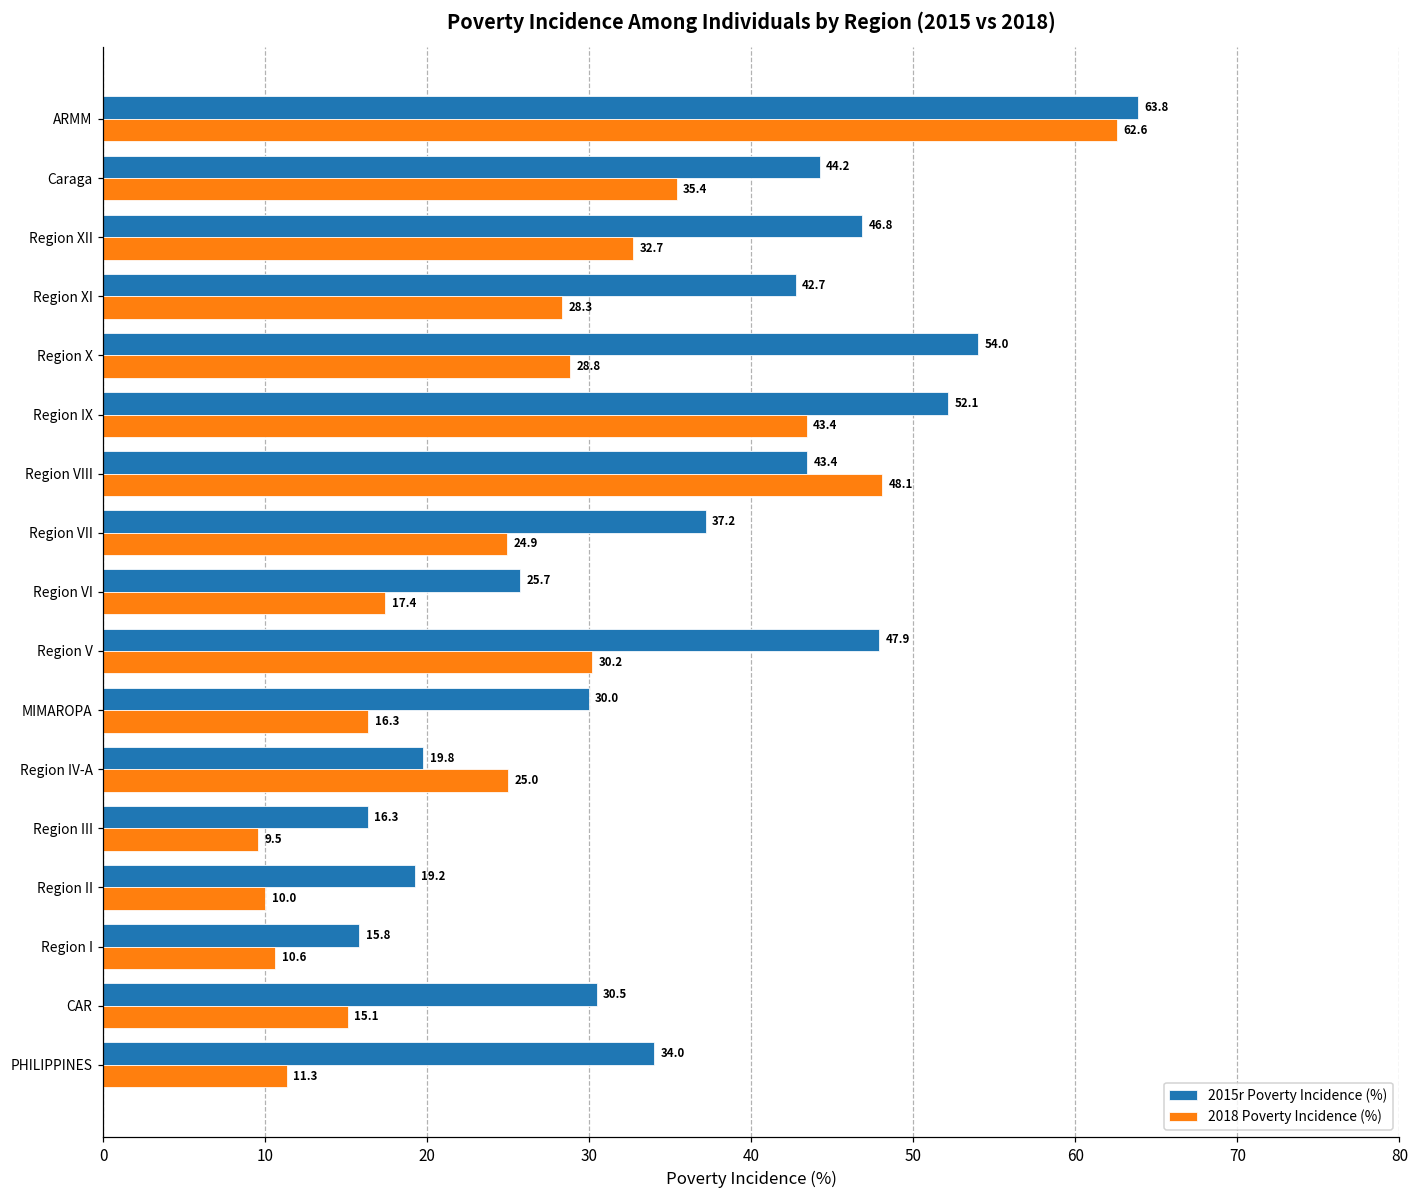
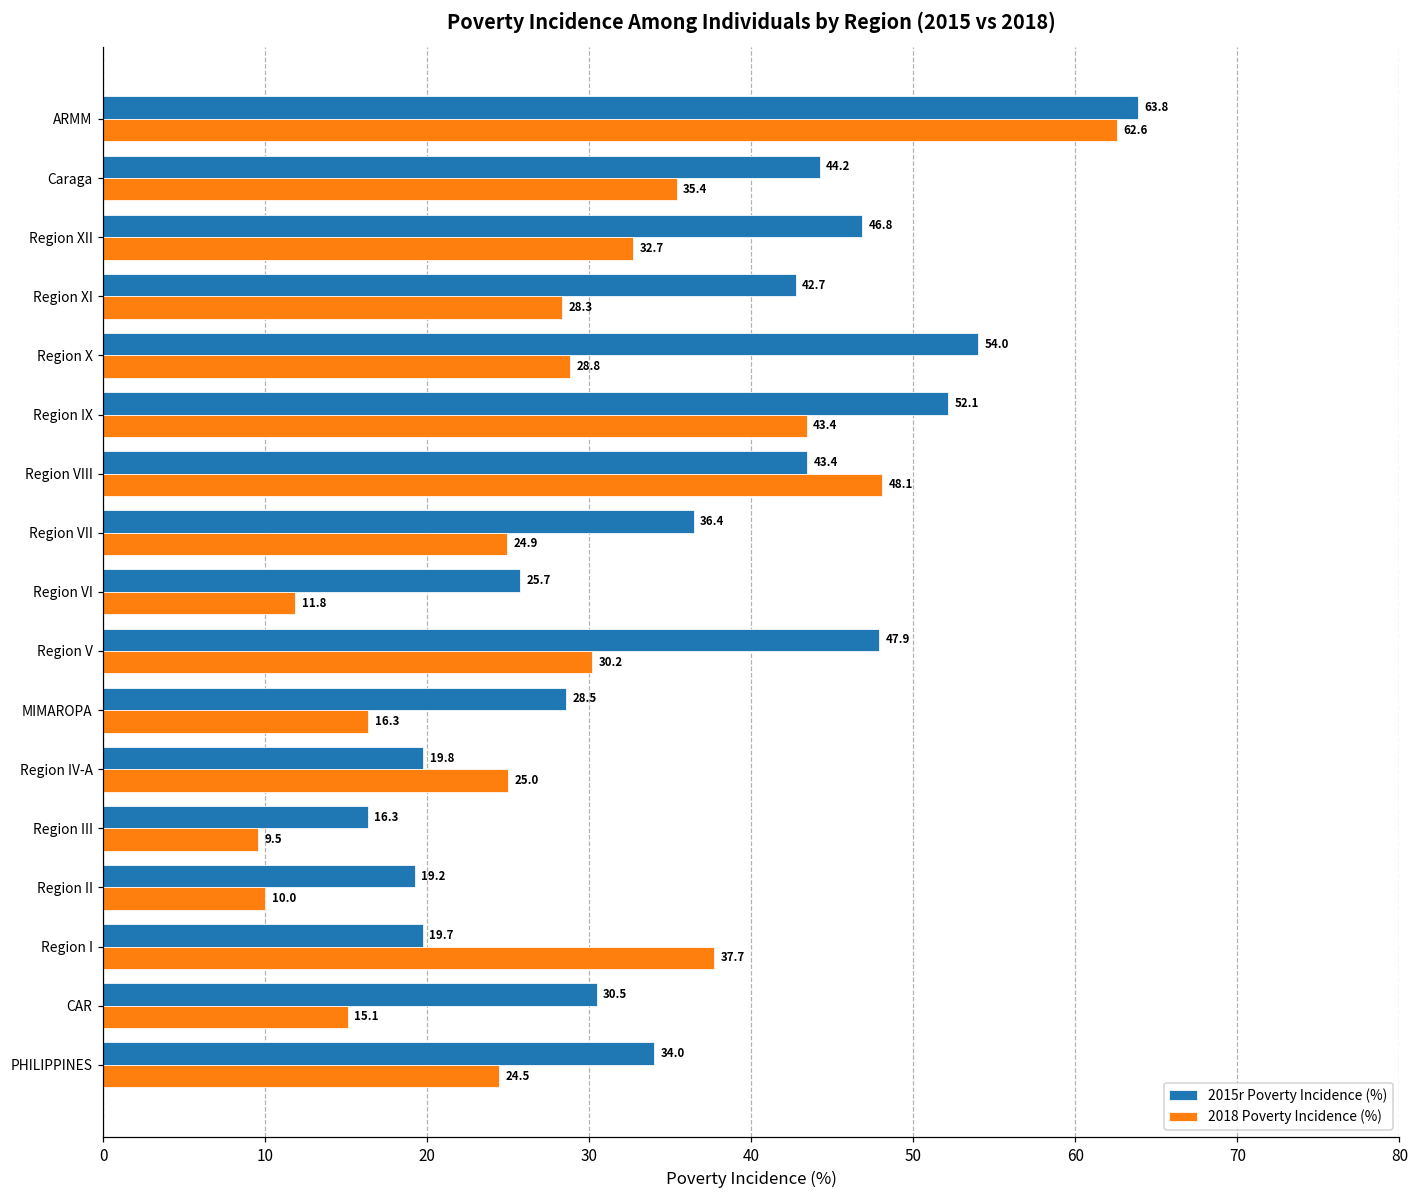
2015r Poverty Incidence (%), Region VII: 37.2 -> 36.4
2018 Poverty Incidence (%), Region VI: 17.4 -> 11.8
2015r Poverty Incidence (%), MIMAROPA: 30.0 -> 28.5
2015r Poverty Incidence (%), Region I: 15.8 -> 19.7
2018 Poverty Incidence (%), Region I: 10.6 -> 37.7
2018 Poverty Incidence (%), PHILIPPINES: 11.3 -> 24.5
